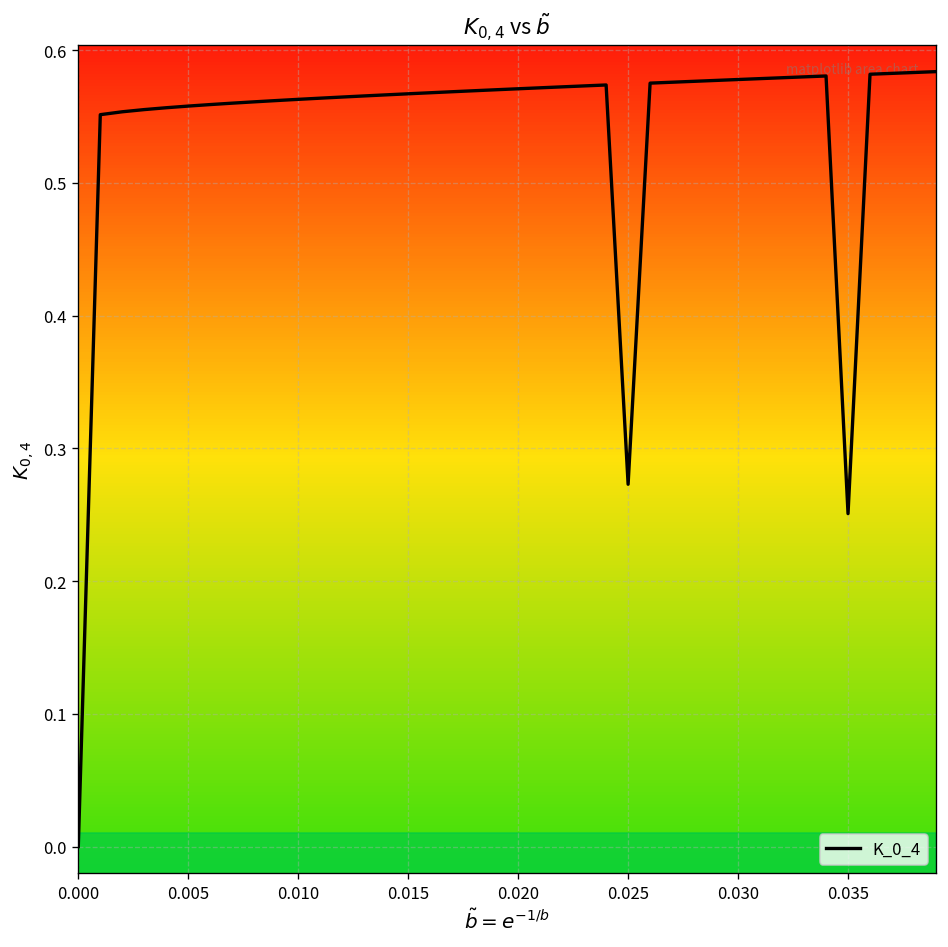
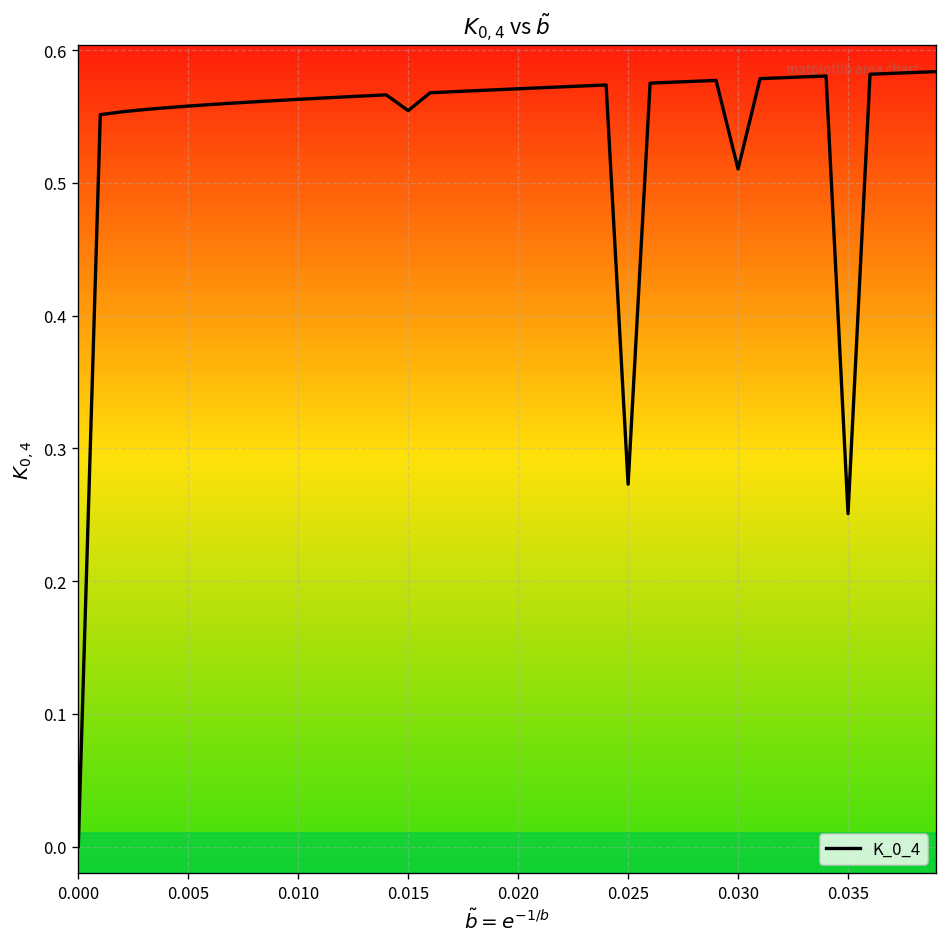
0.015: 0.567 -> 0.555
0.030: 0.578 -> 0.511
